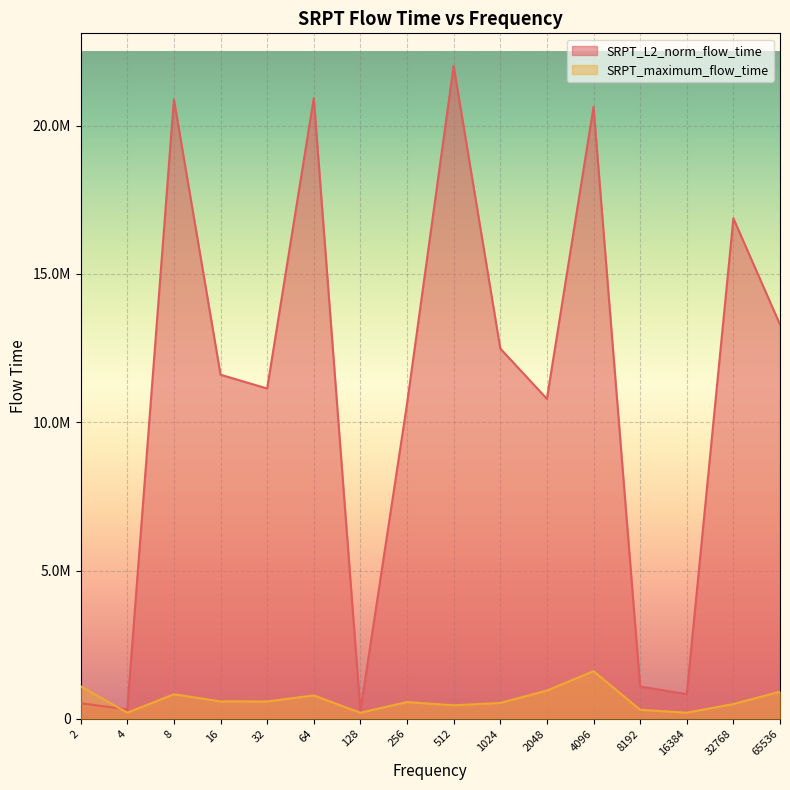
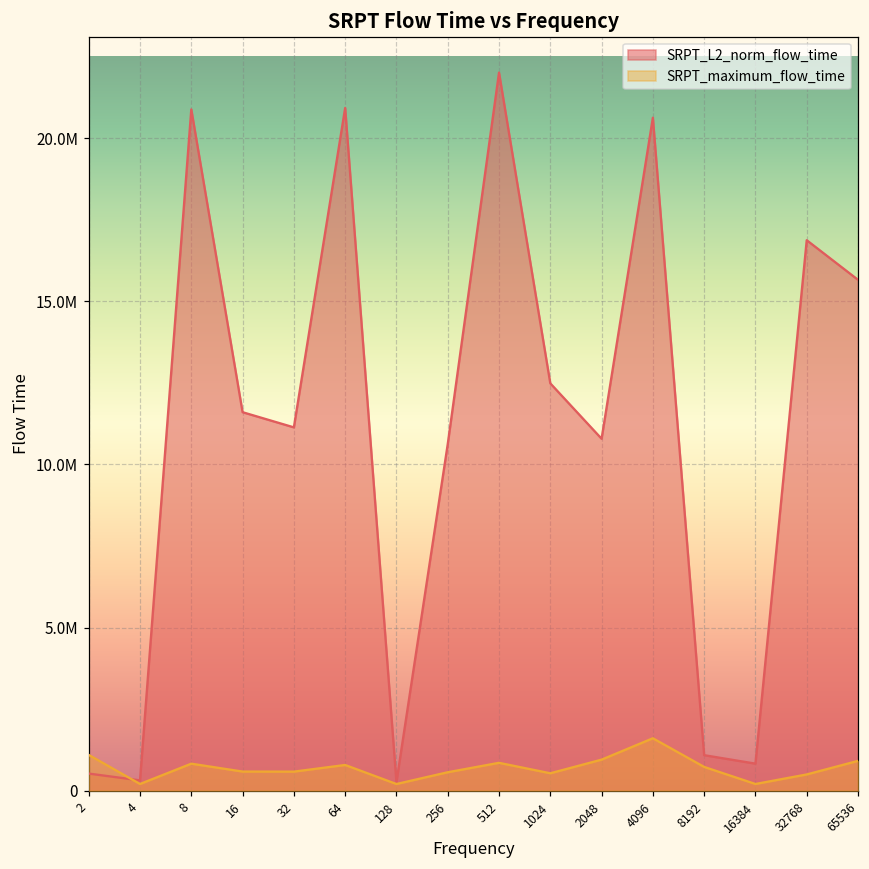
SRPT_maximum_flow_time, 512: 500000 -> 900000
SRPT_maximum_flow_time, 8192: 300000 -> 700000
SRPT_L2_norm_flow_time, 65536: 13300000 -> 15700000
